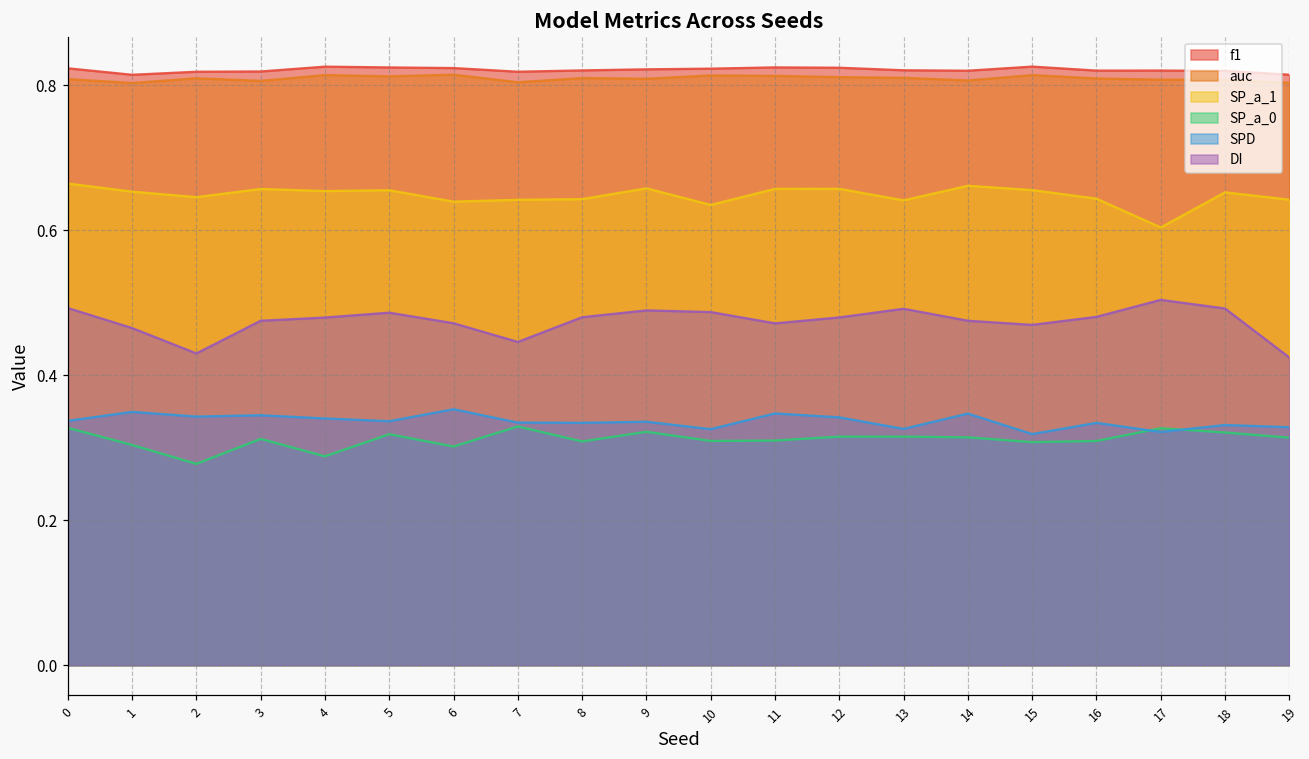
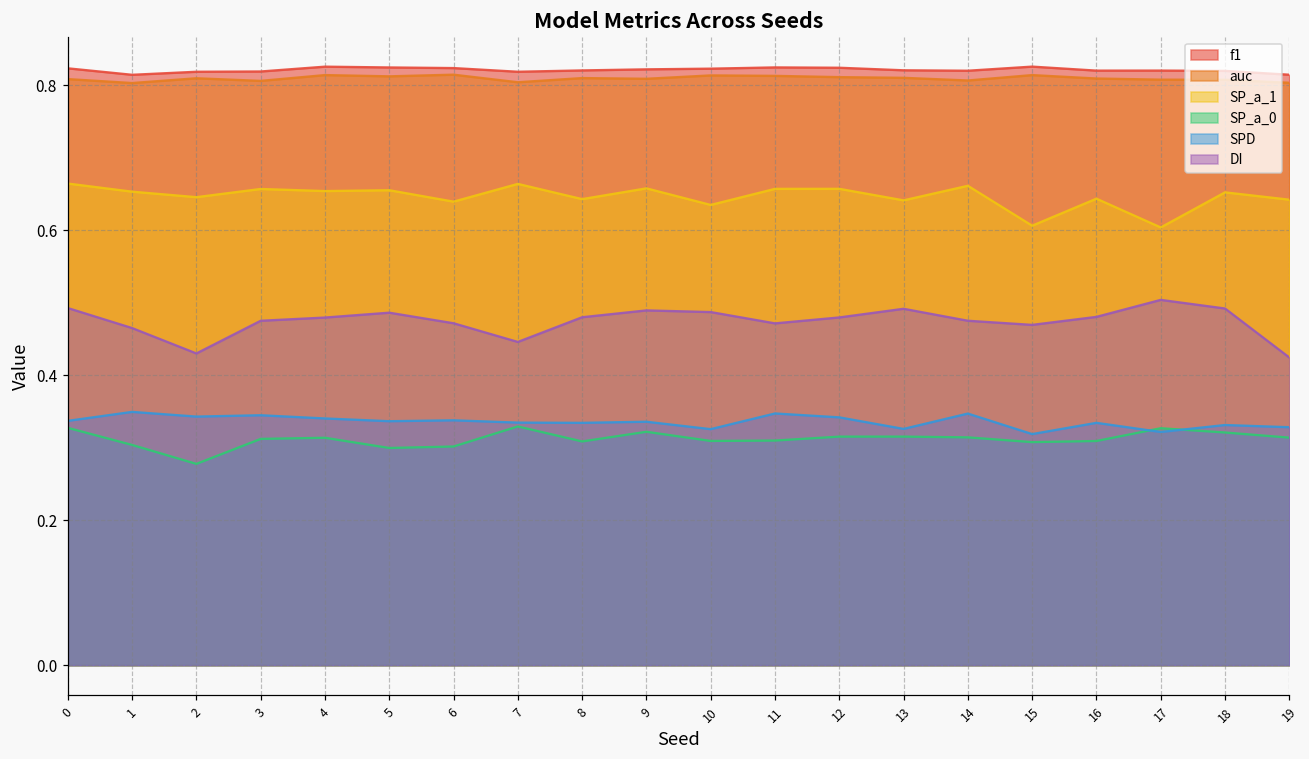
SP_a_0, 4: 0.29 -> 0.31
SP_a_0, 5: 0.32 -> 0.30
SPD, 6: 0.35 -> 0.34
SP_a_1, 7: 0.64 -> 0.66
SP_a_1, 15: 0.66 -> 0.61
